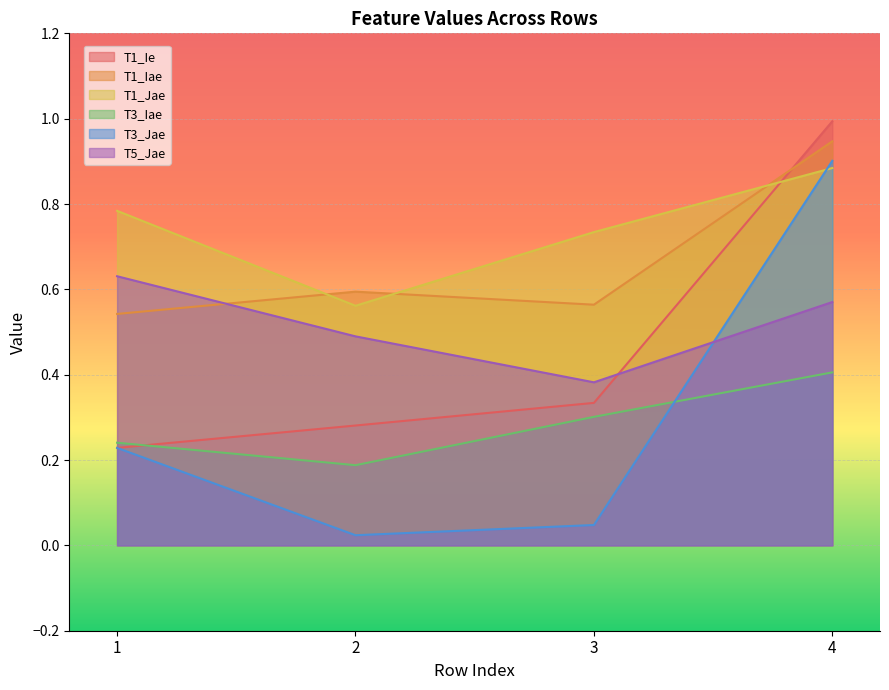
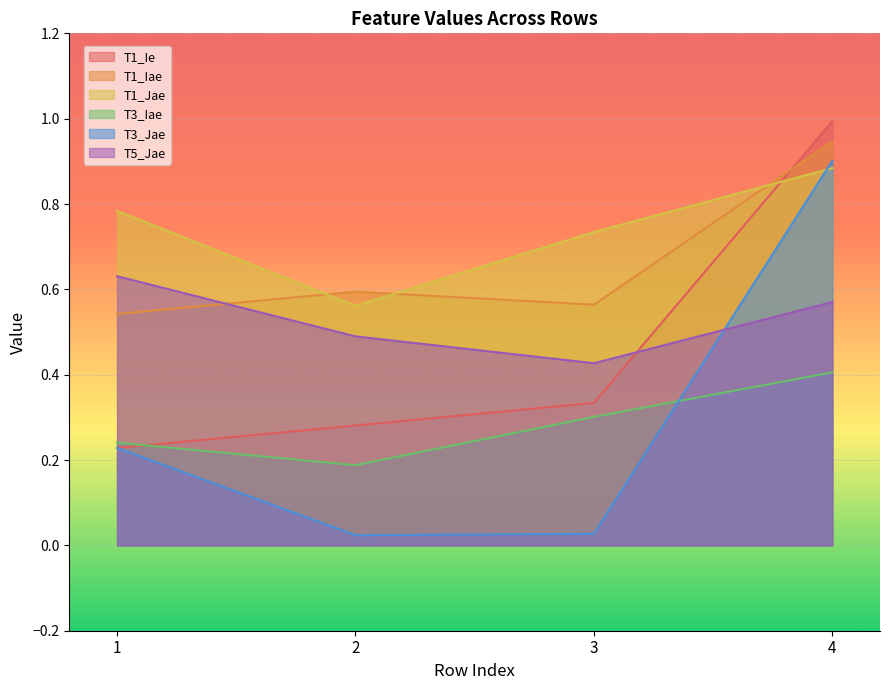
T3_Jae, 3: 0.05 -> 0.03
T5_Jae, 3: 0.38 -> 0.43
